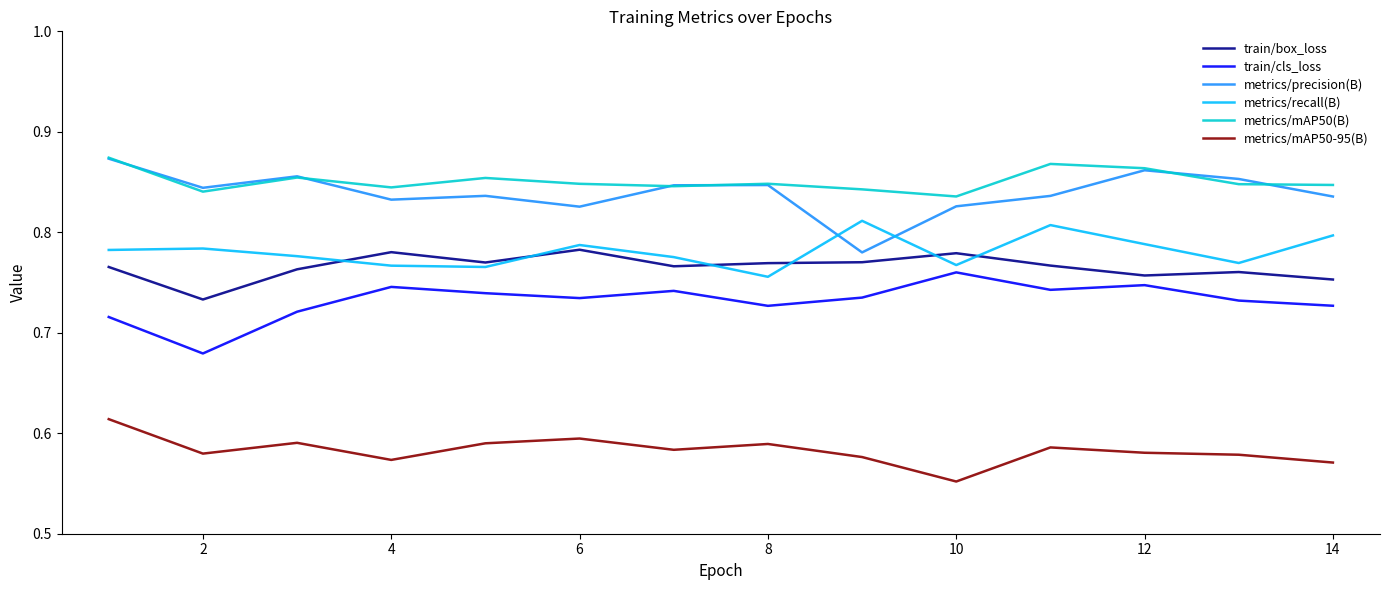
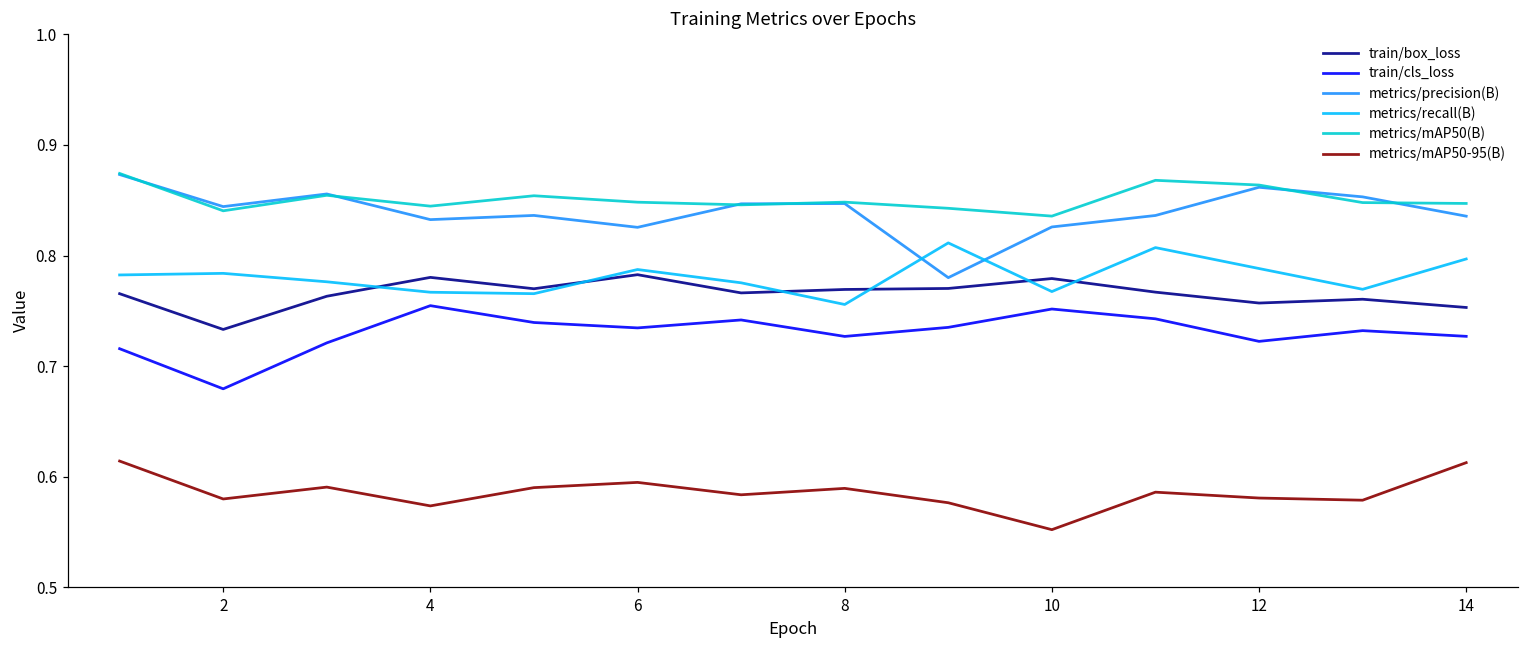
train/cls_loss, 4: 0.746 -> 0.755
train/cls_loss, 10: 0.760 -> 0.752
train/cls_loss, 12: 0.747 -> 0.722
metrics/mAP50-95(B), 14: 0.571 -> 0.613
